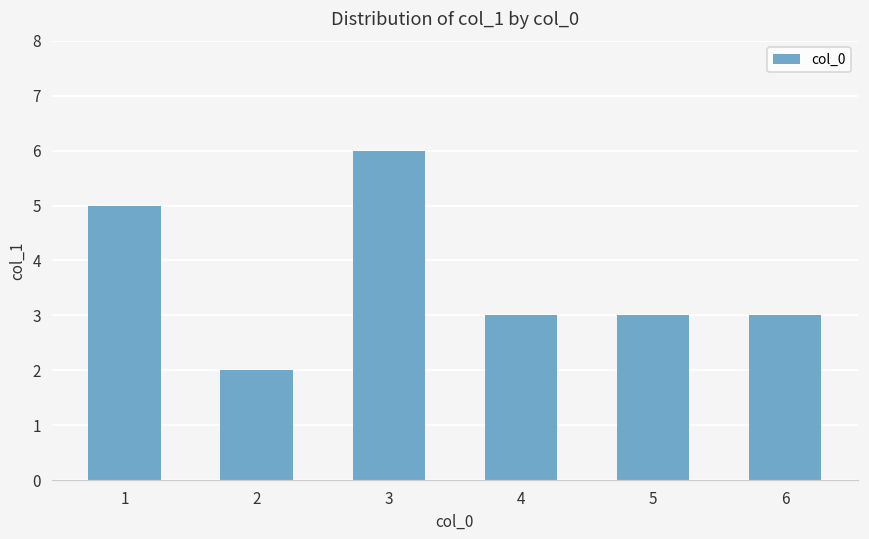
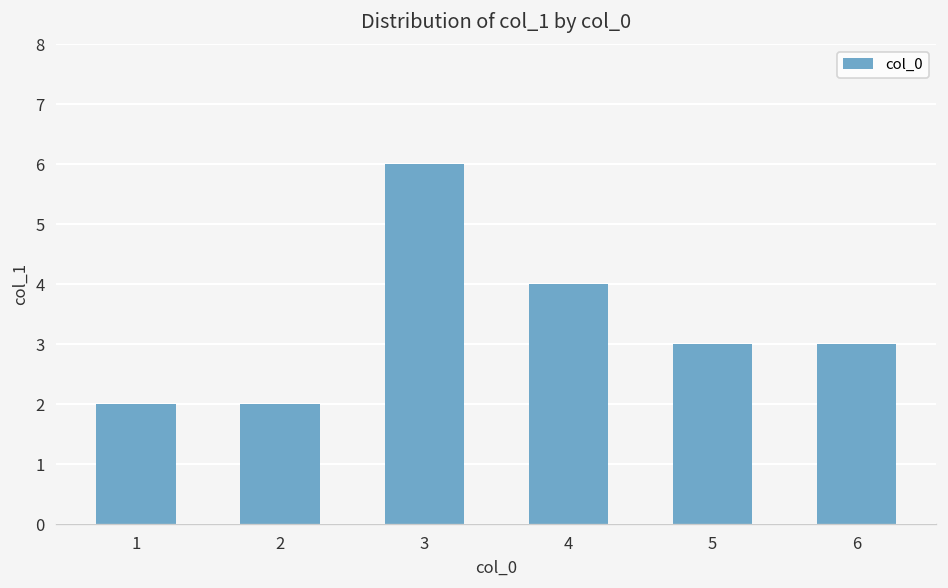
1: 5 -> 2
4: 3 -> 4
